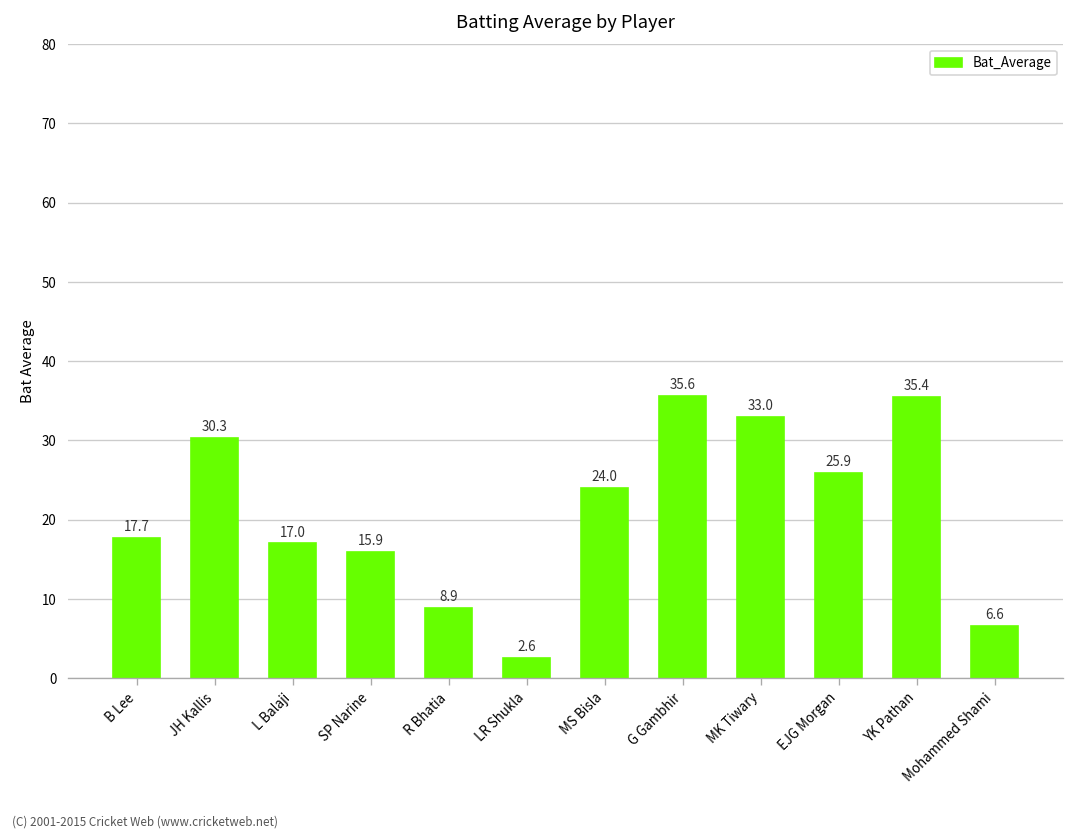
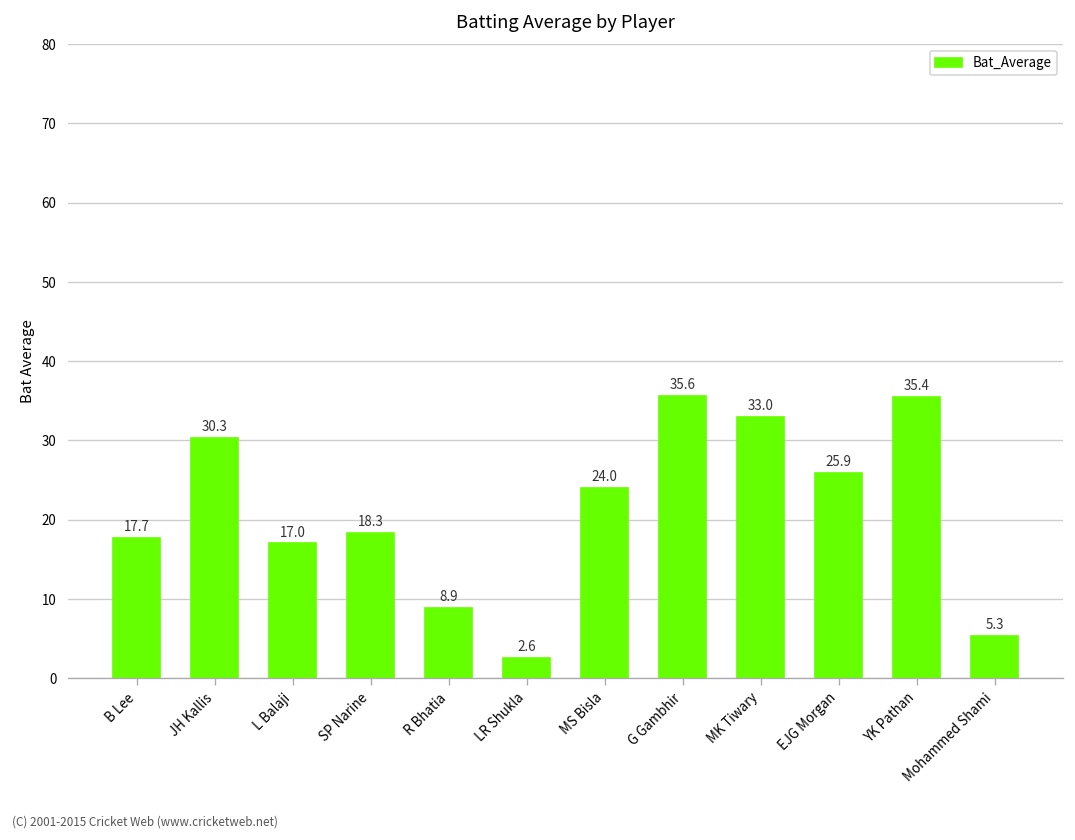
SP Narine: 15.9 -> 18.3
Mohammed Shami: 6.6 -> 5.3
